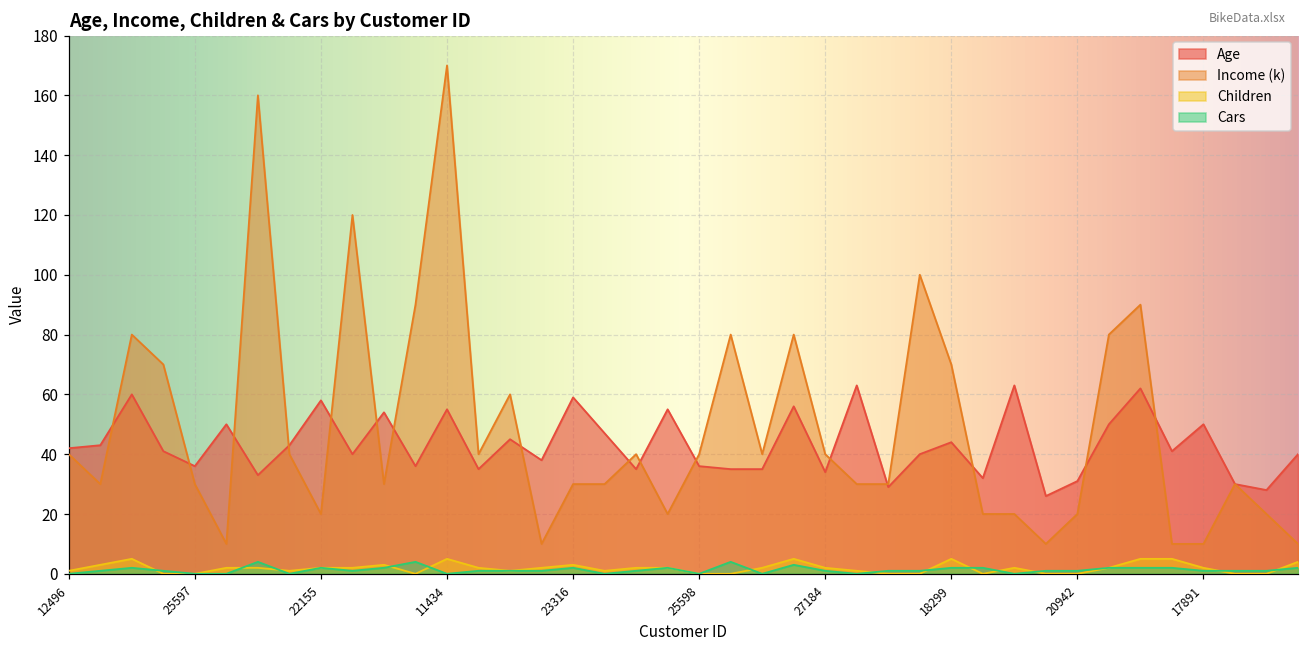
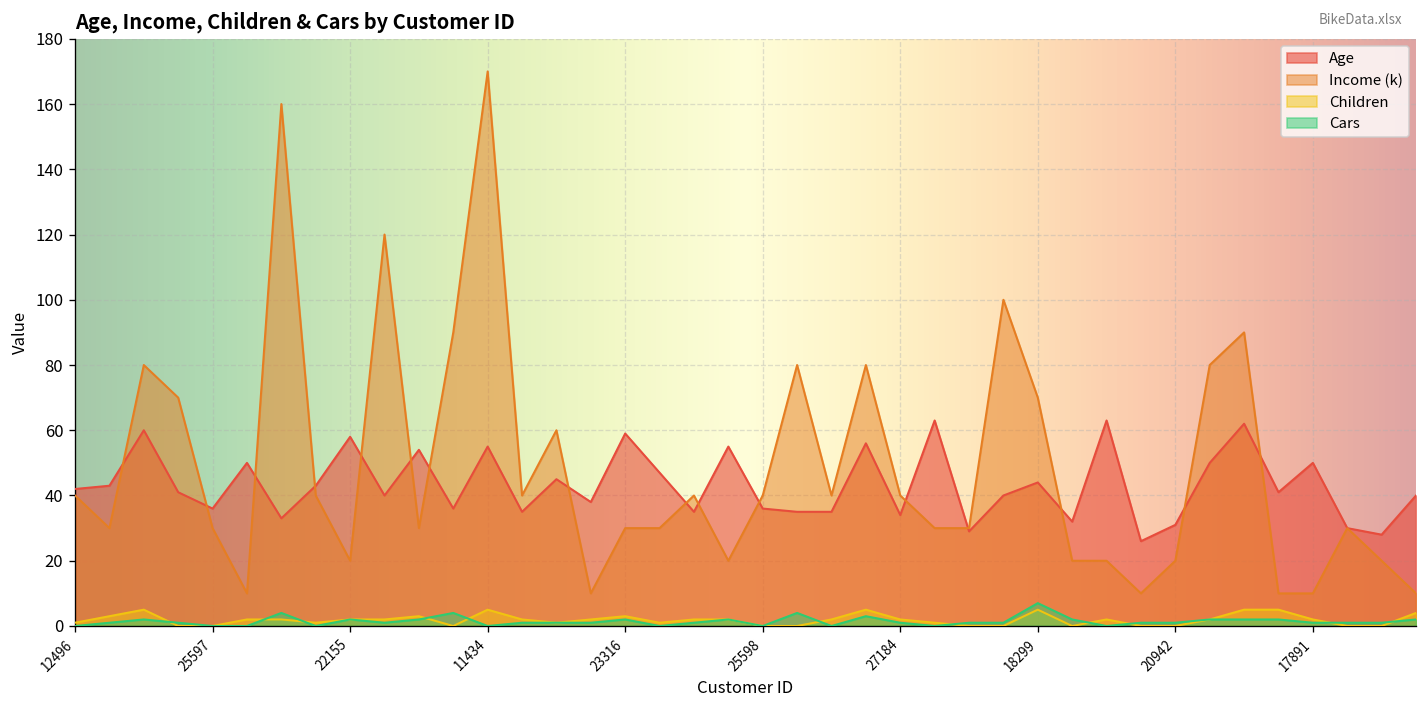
Cars, 18299: 2 -> 7
